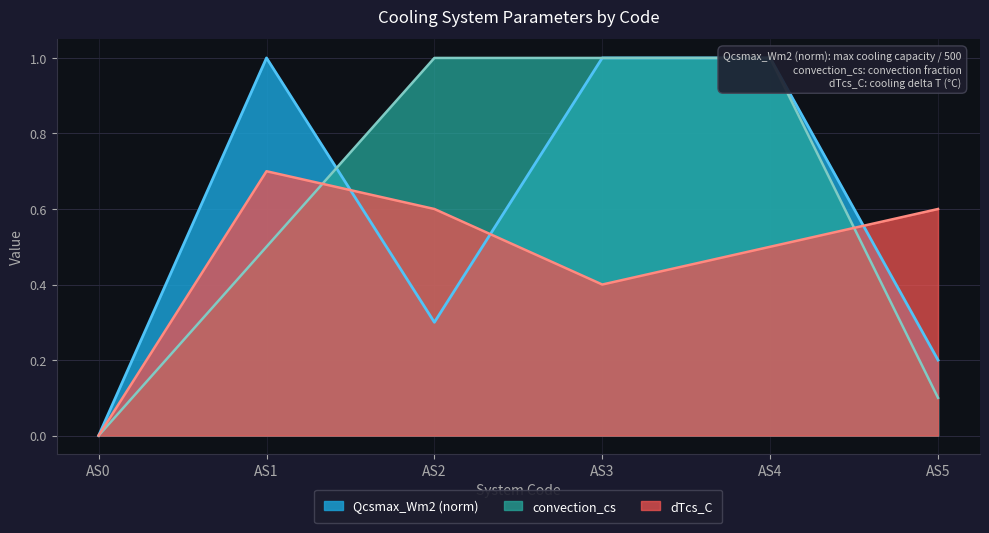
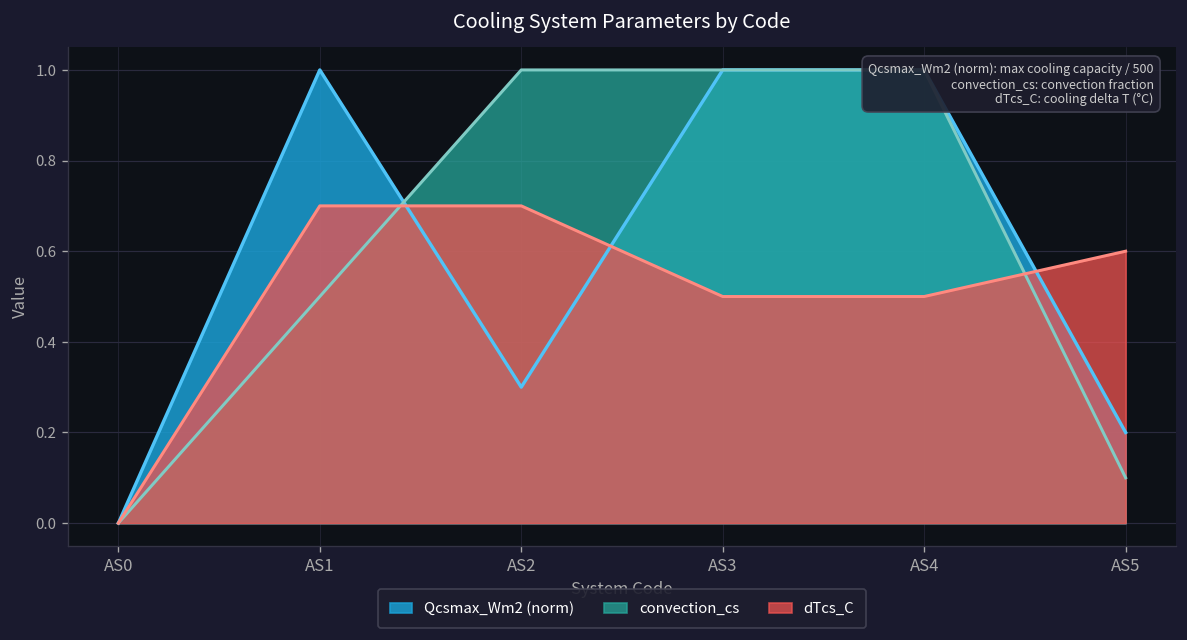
dTcs_C, AS2: 0.6 -> 0.7
dTcs_C, AS3: 0.4 -> 0.5
